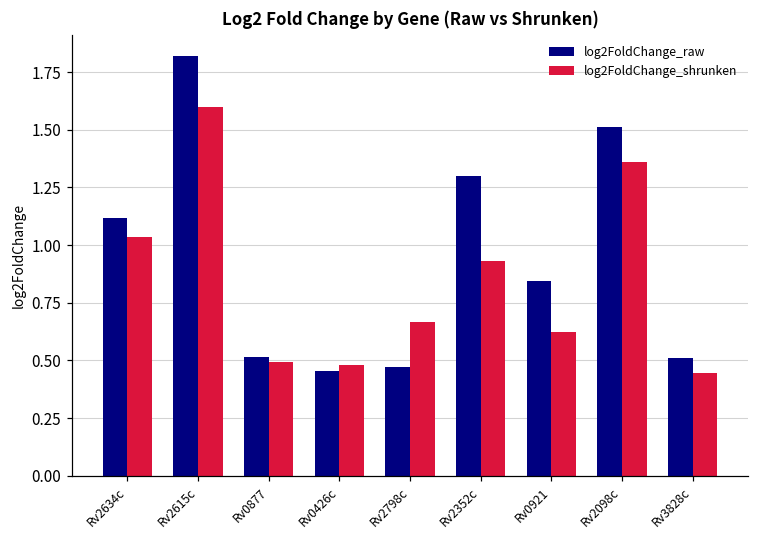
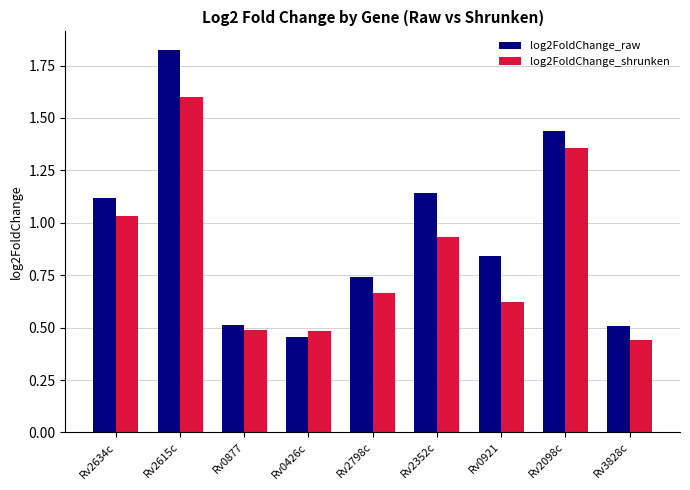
log2FoldChange_raw, Rv2798c: 0.47 -> 0.74
log2FoldChange_raw, Rv2352c: 1.30 -> 1.14
log2FoldChange_raw, Rv2098c: 1.51 -> 1.44
